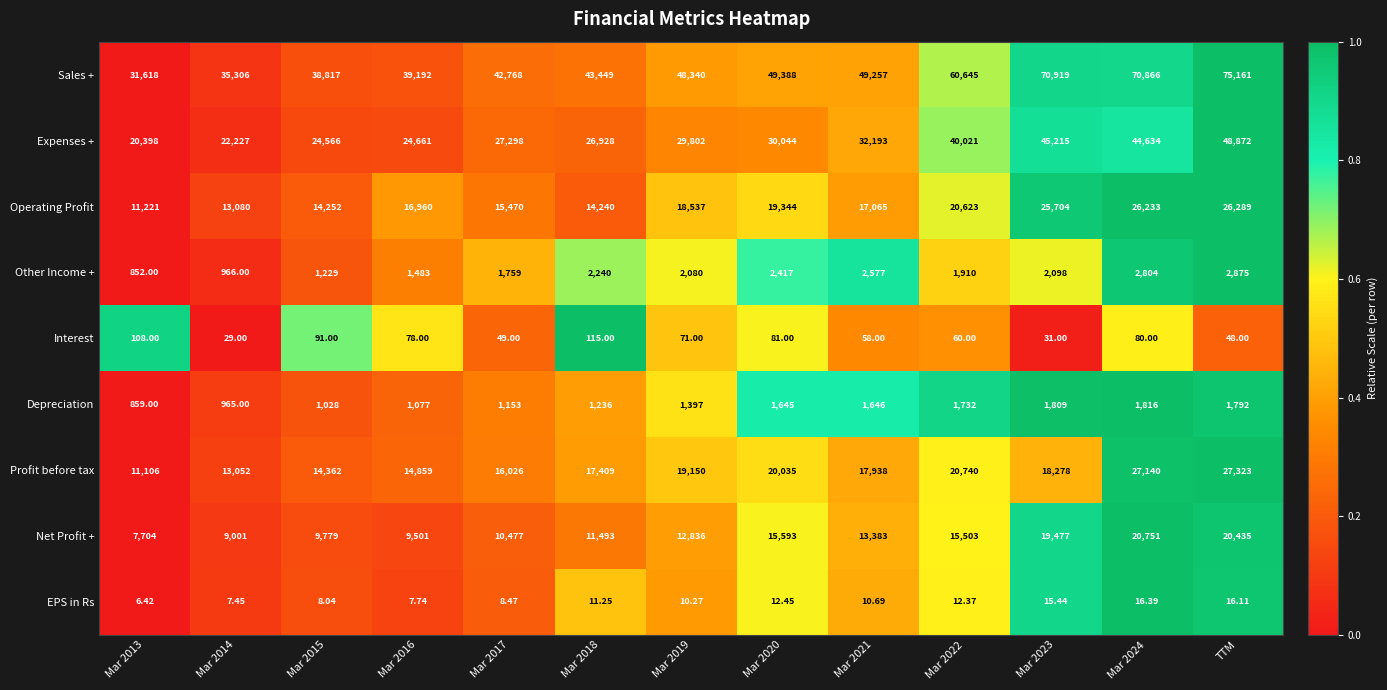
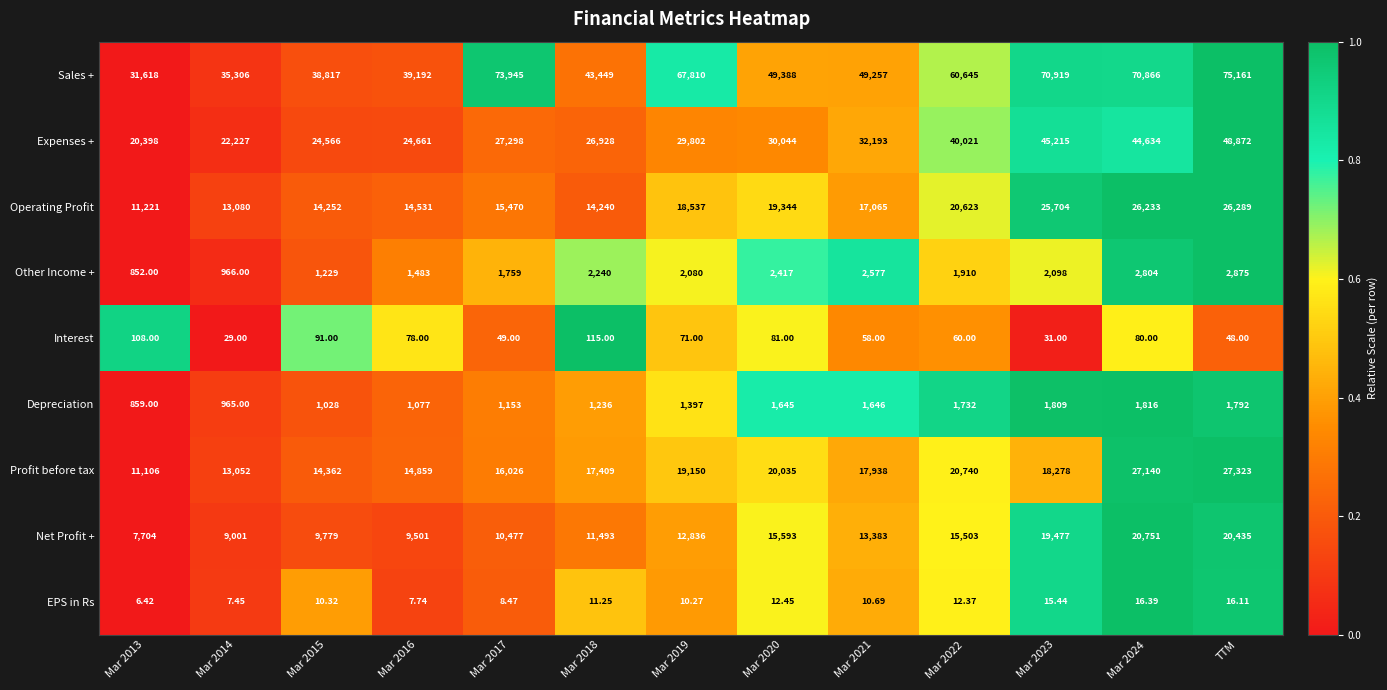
Sales +, Mar 2017: 42,768 -> 73,945
Sales +, Mar 2019: 48,340 -> 67,810
Operating Profit, Mar 2016: 16,960 -> 14,531
EPS in Rs, Mar 2015: 8.04 -> 10.32
